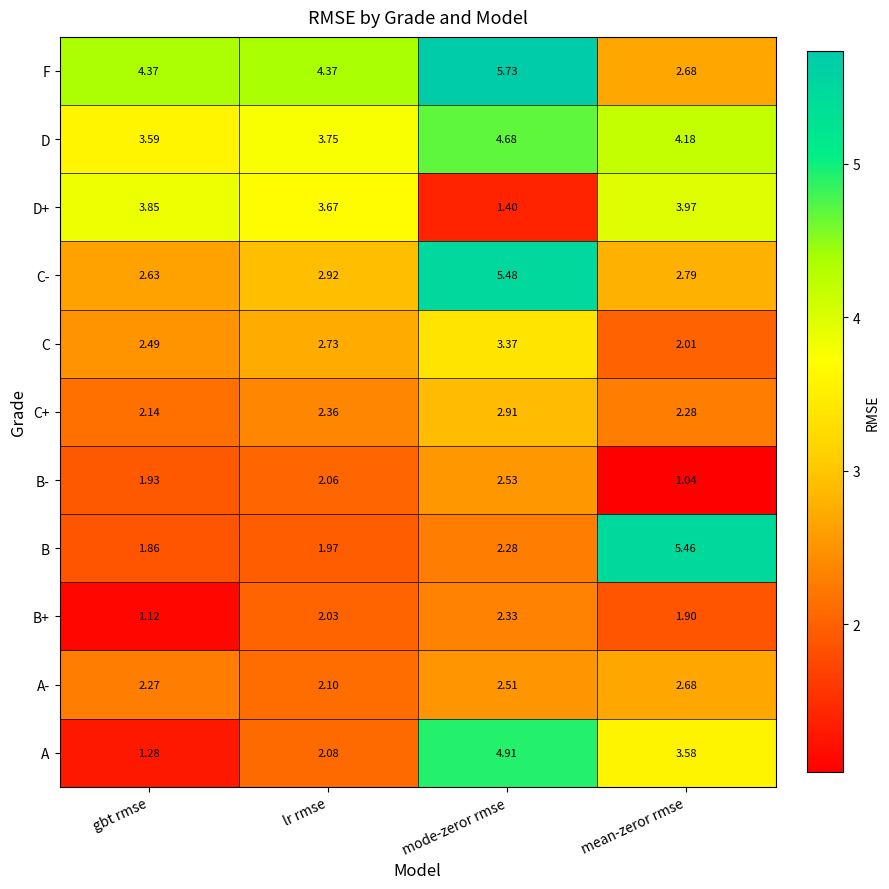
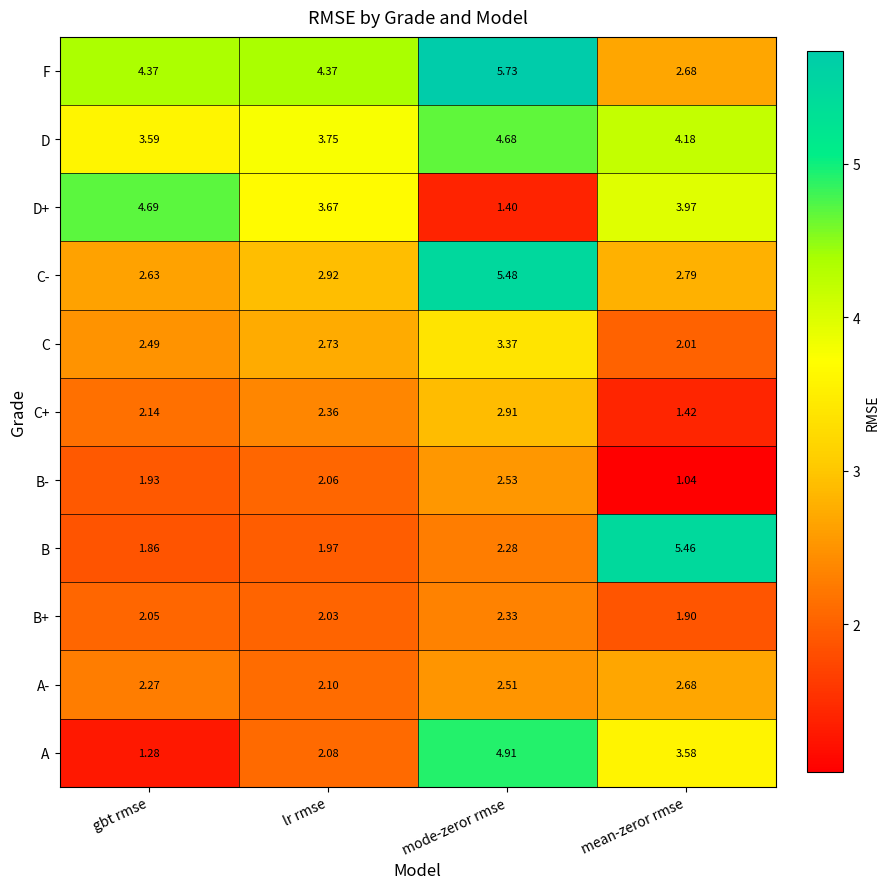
D+, gbt rmse: 3.85 -> 4.69
C+, mean-zeror rmse: 2.28 -> 1.42
B+, gbt rmse: 1.12 -> 2.05
